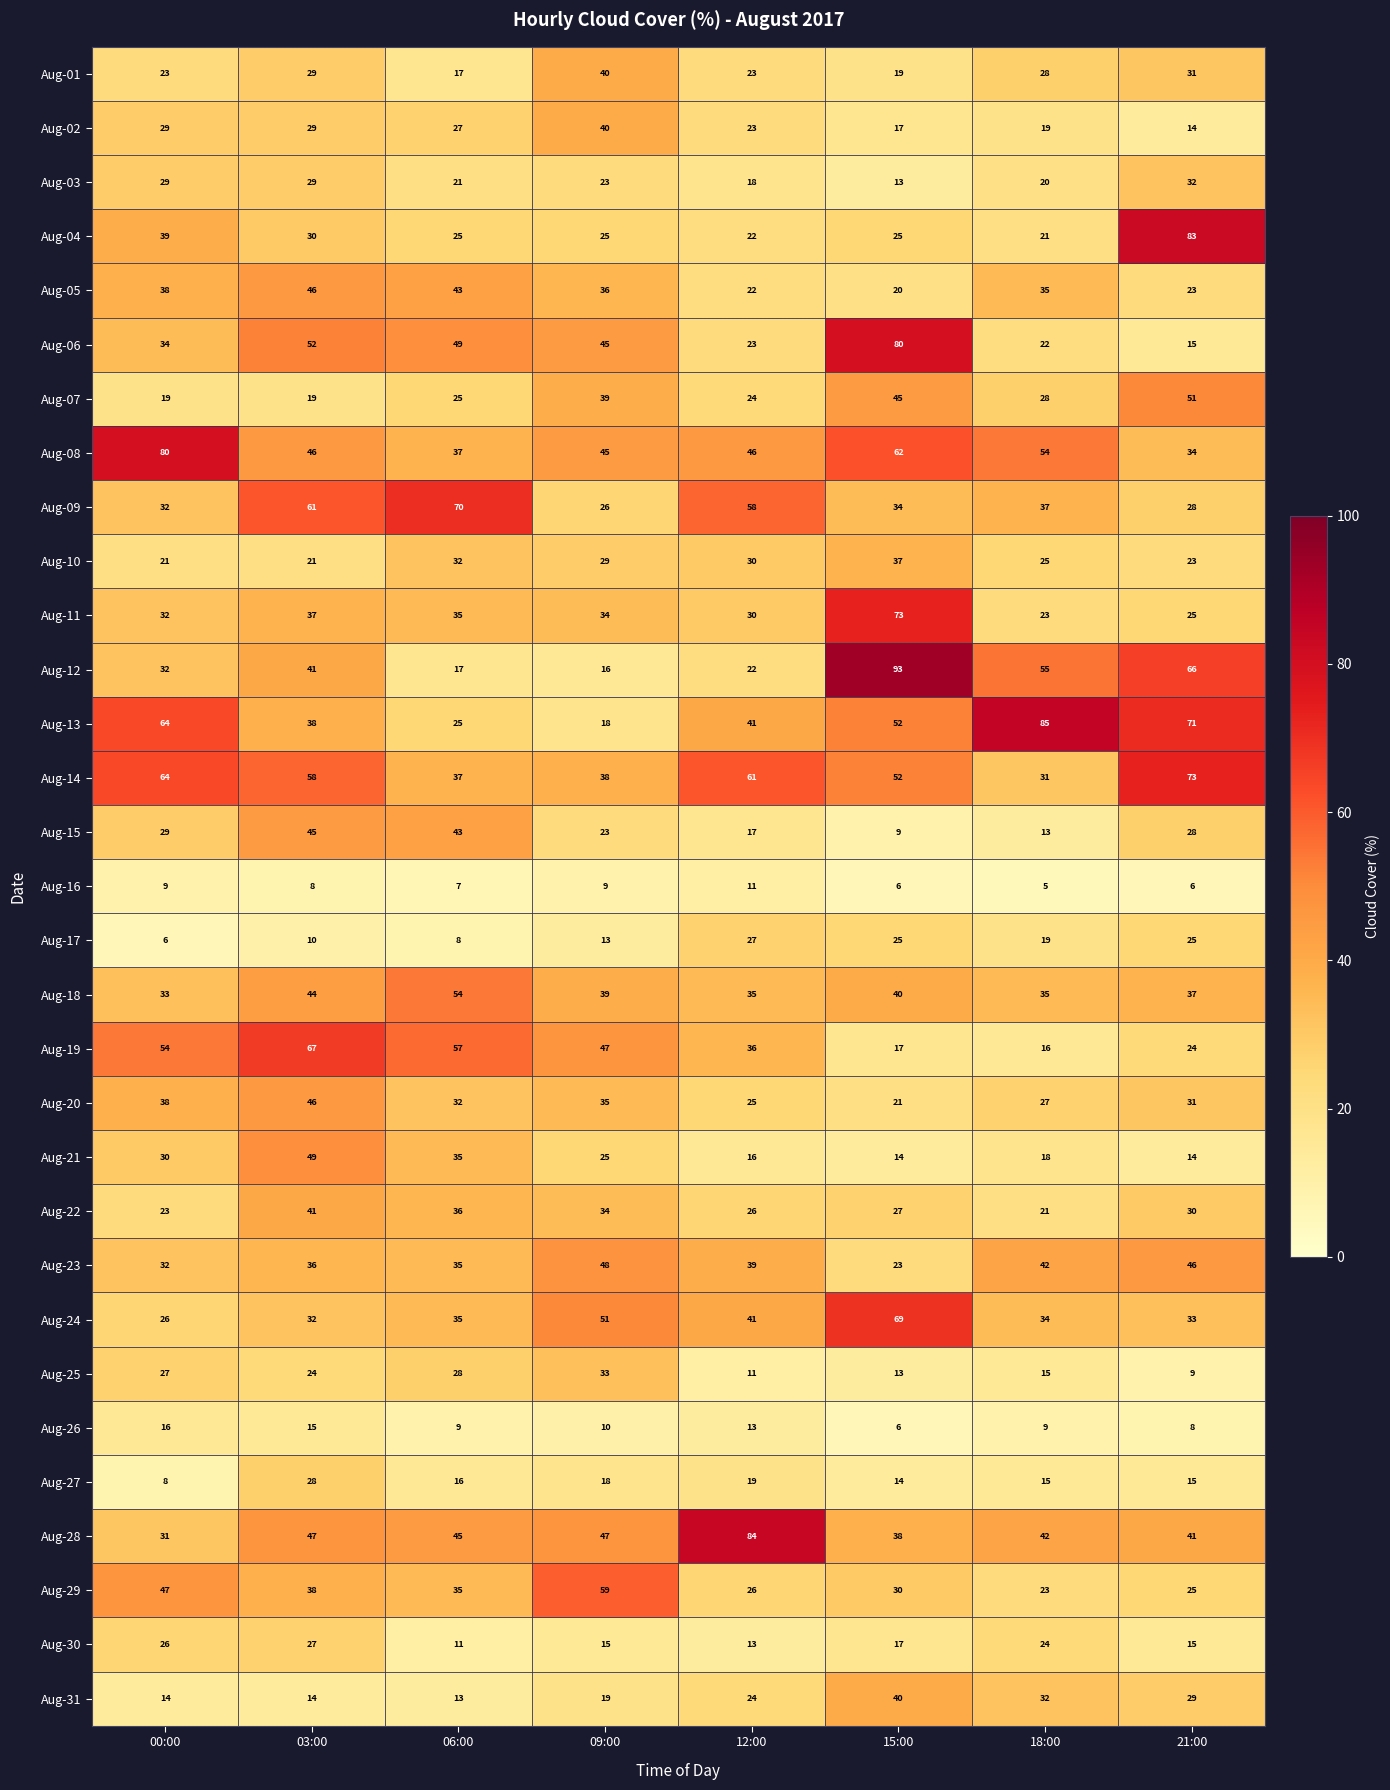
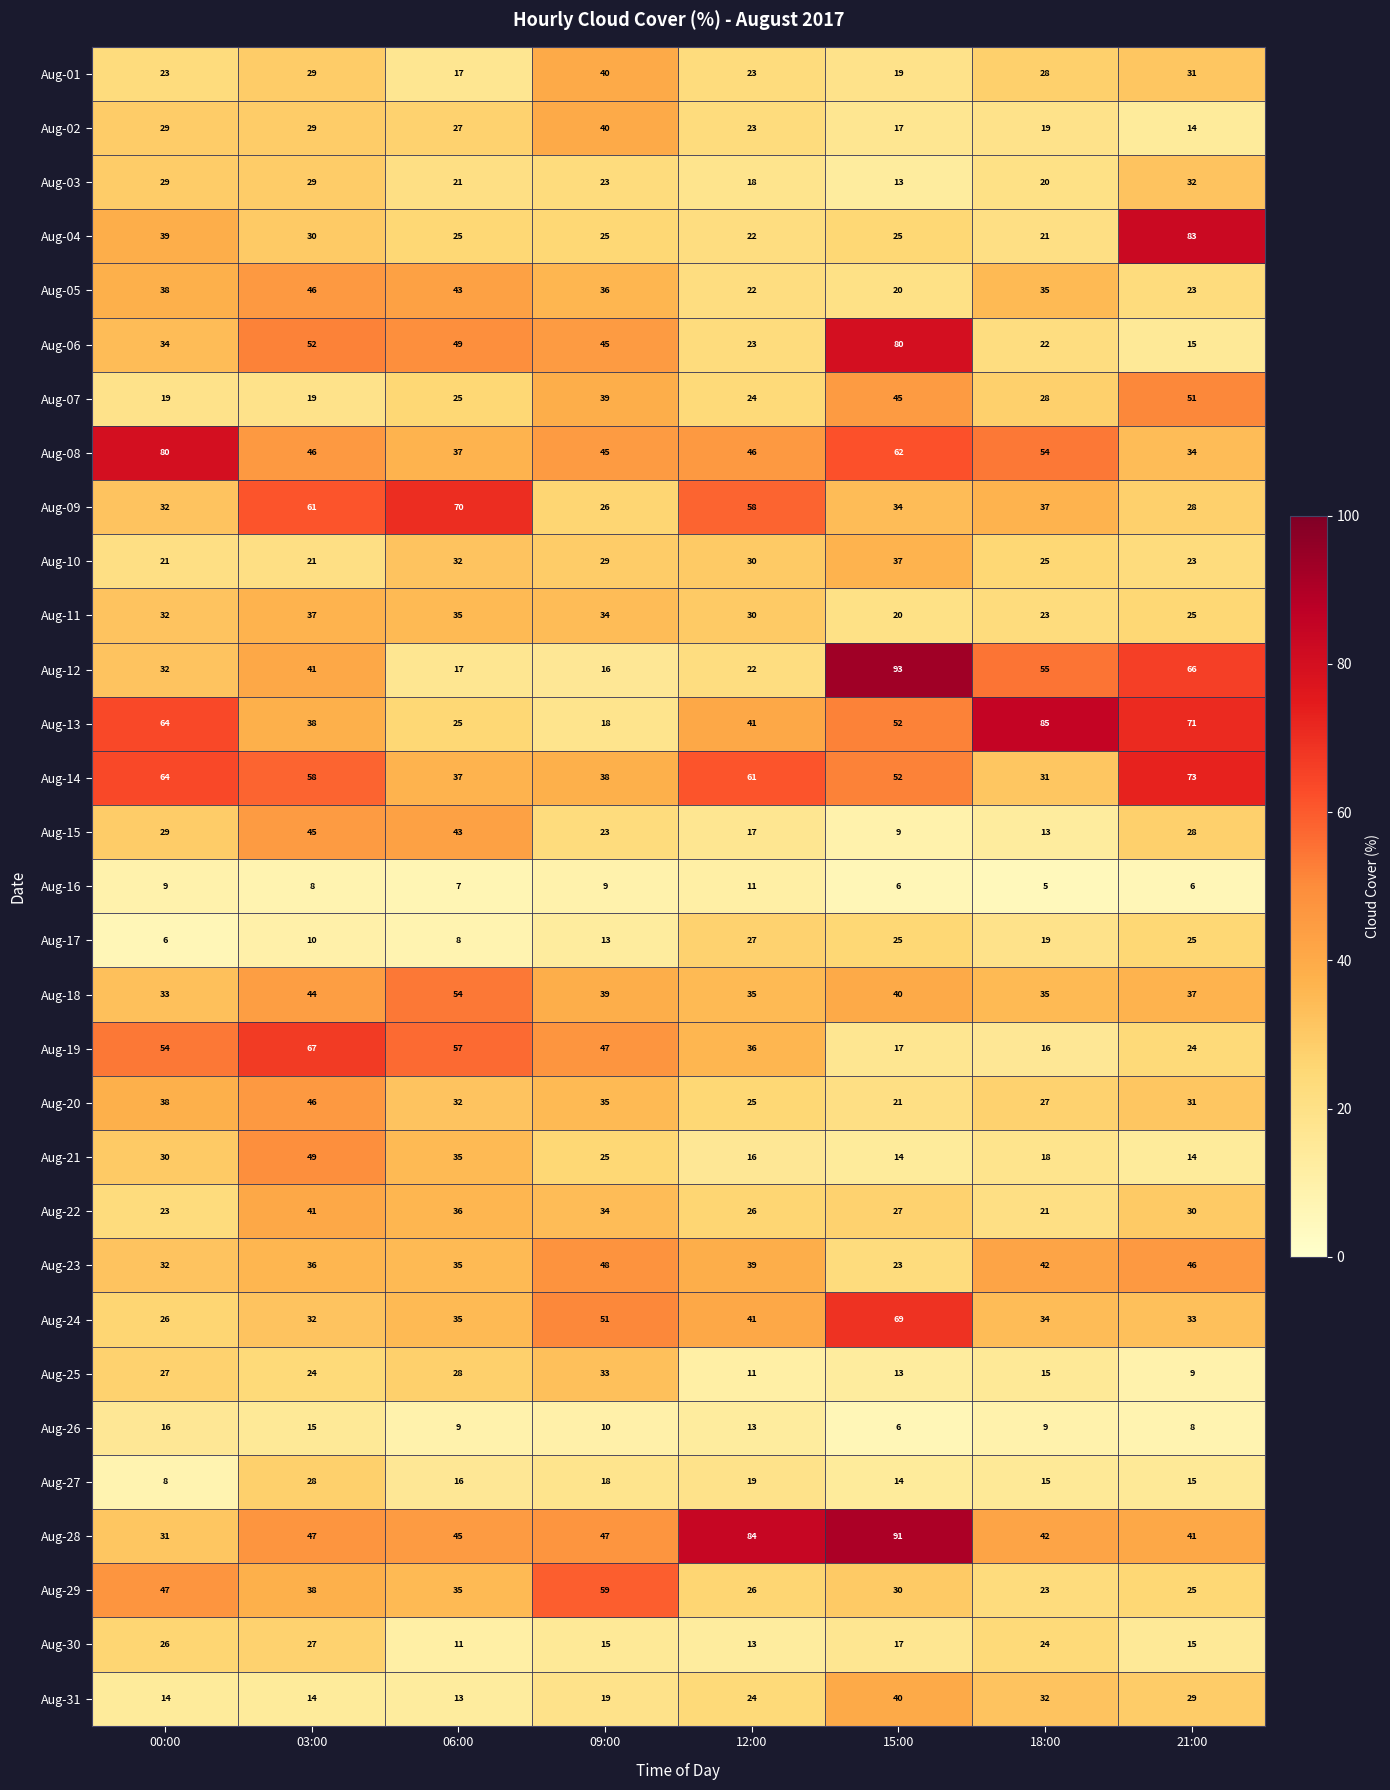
Aug-11, 15:00: 73 -> 20
Aug-28, 15:00: 38 -> 91
